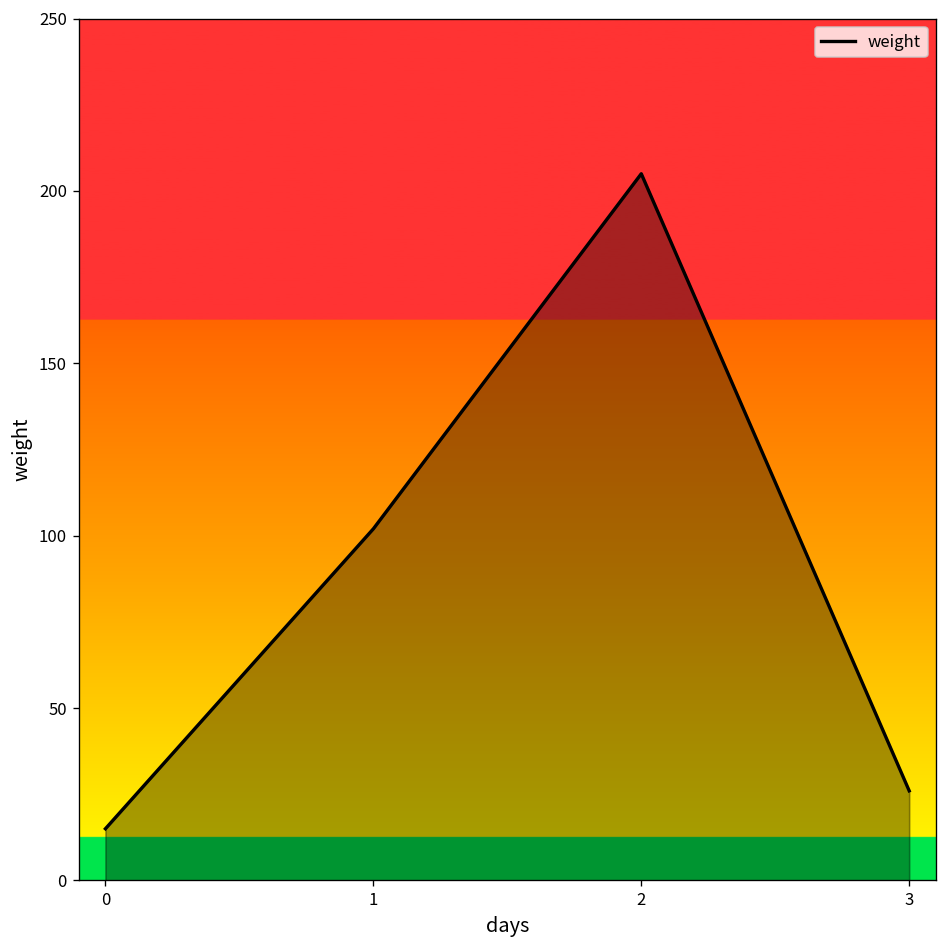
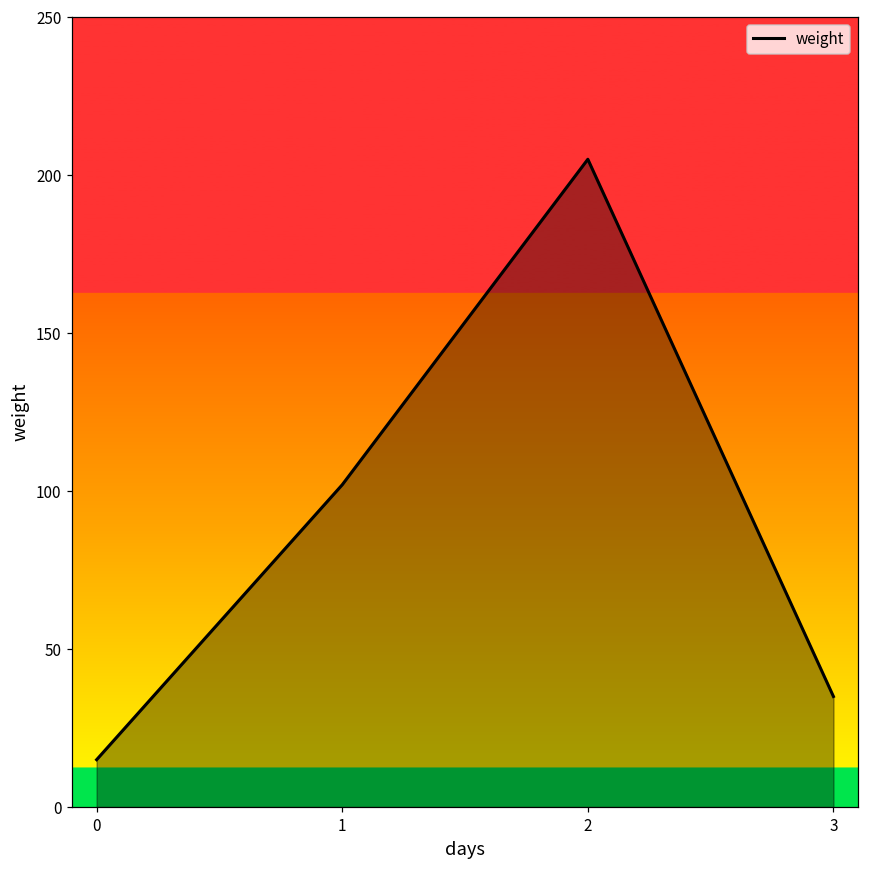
3: 26 -> 35
